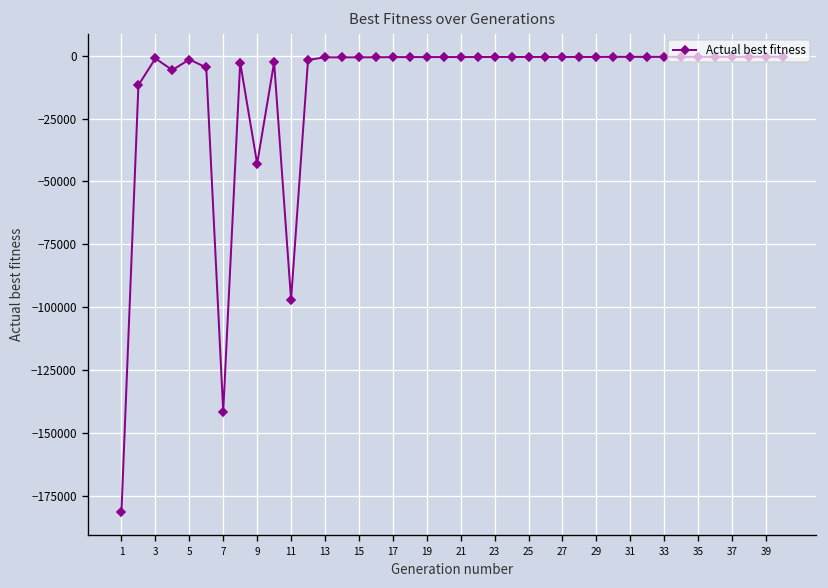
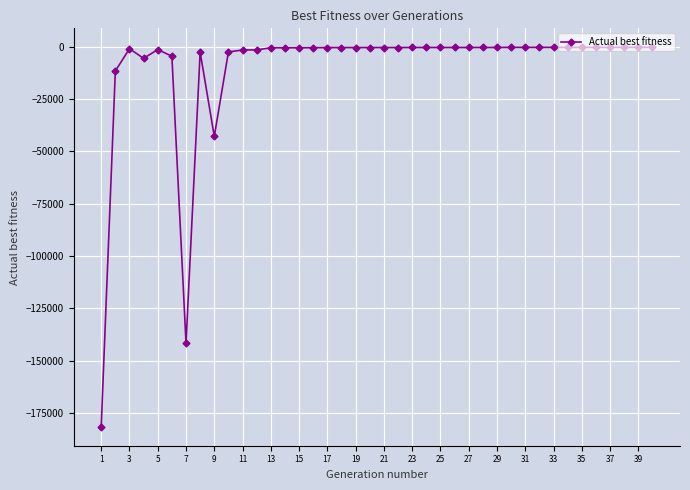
11: -97000 -> -2000
